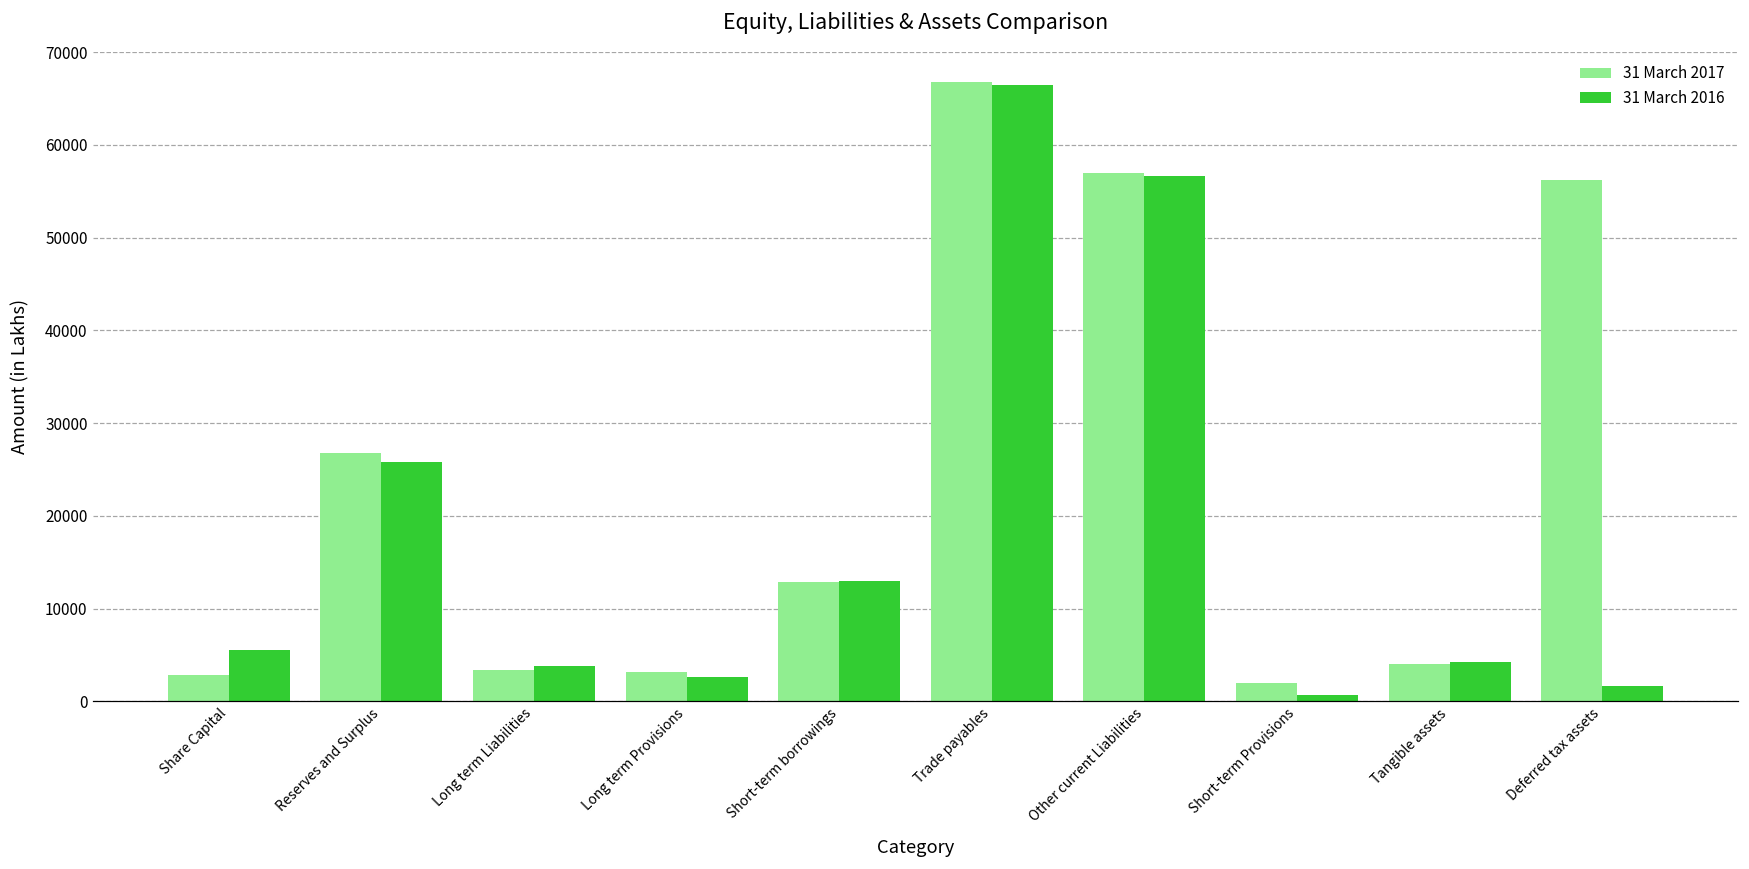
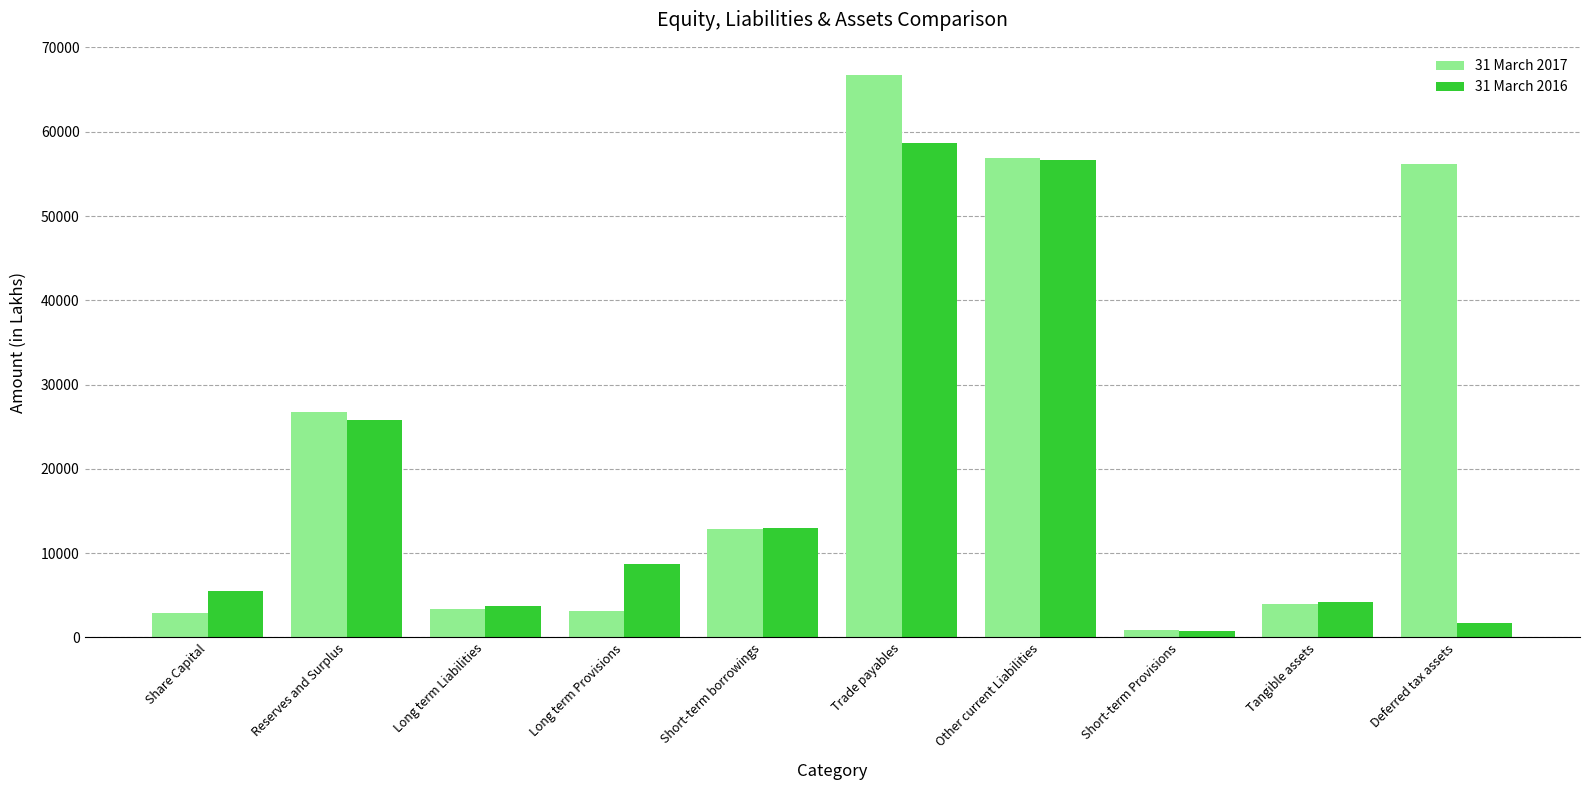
31 March 2016, Long term Provisions: 3000 -> 9000
31 March 2016, Trade payables: 66000 -> 59000
31 March 2017, Short-term Provisions: 2000 -> 1000
